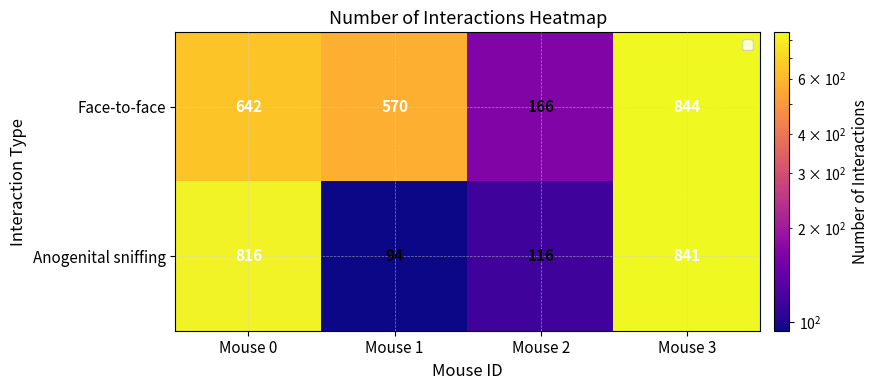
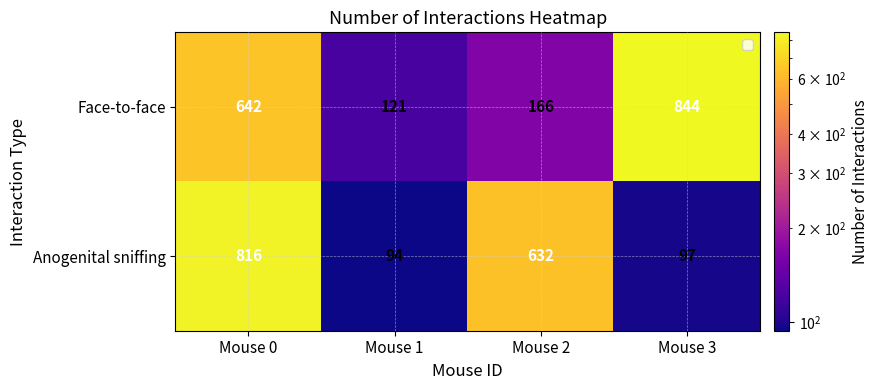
Face-to-face, Mouse 1: 570 -> 121
Anogenital sniffing, Mouse 2: 116 -> 632
Anogenital sniffing, Mouse 3: 841 -> 97
